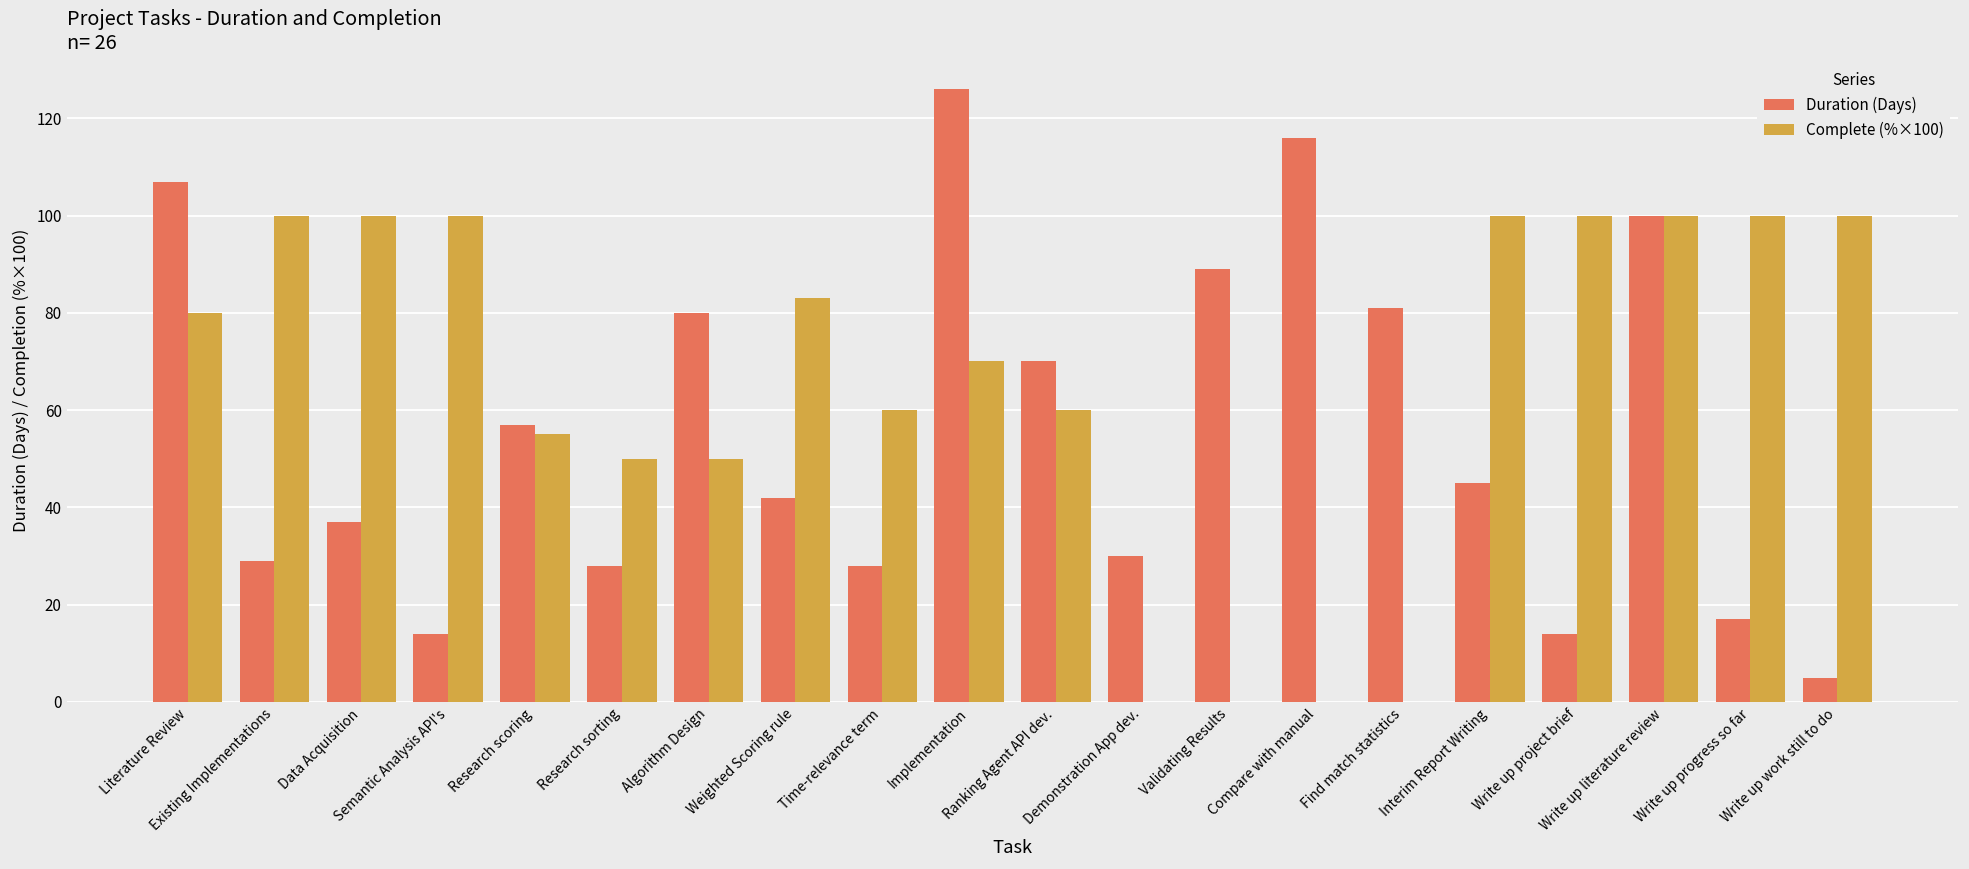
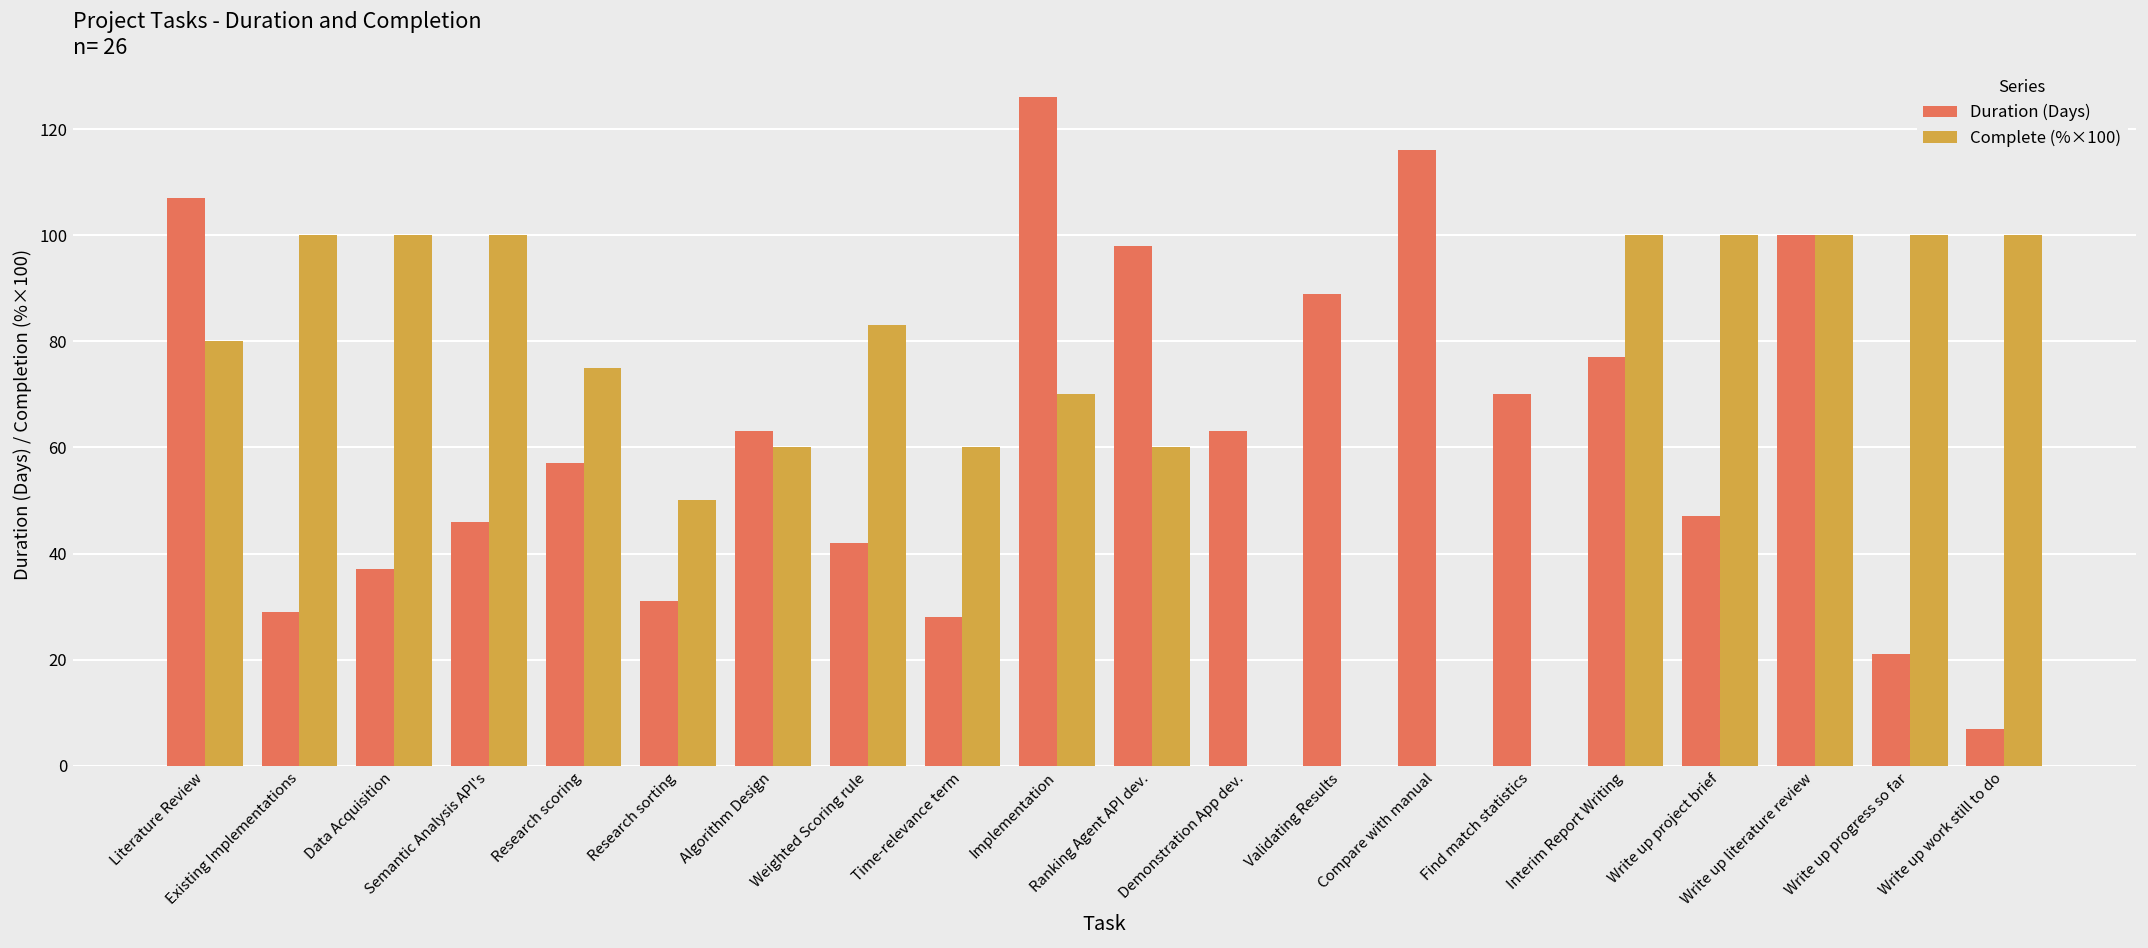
Duration (Days), Semantic Analysis API's: 14 -> 46
Complete (%×100), Research scoring: 55 -> 75
Duration (Days), Research sorting: 28 -> 31
Duration (Days), Algorithm Design: 80 -> 63
Complete (%×100), Algorithm Design: 50 -> 60
Duration (Days), Ranking Agent API dev.: 70 -> 98
Duration (Days), Demonstration App dev.: 30 -> 63
Duration (Days), Find match statistics: 81 -> 70
Duration (Days), Interim Report Writing: 45 -> 77
Duration (Days), Write up project brief: 14 -> 47
Duration (Days), Write up progress so far: 17 -> 21
Duration (Days), Write up work still to do: 5 -> 7
